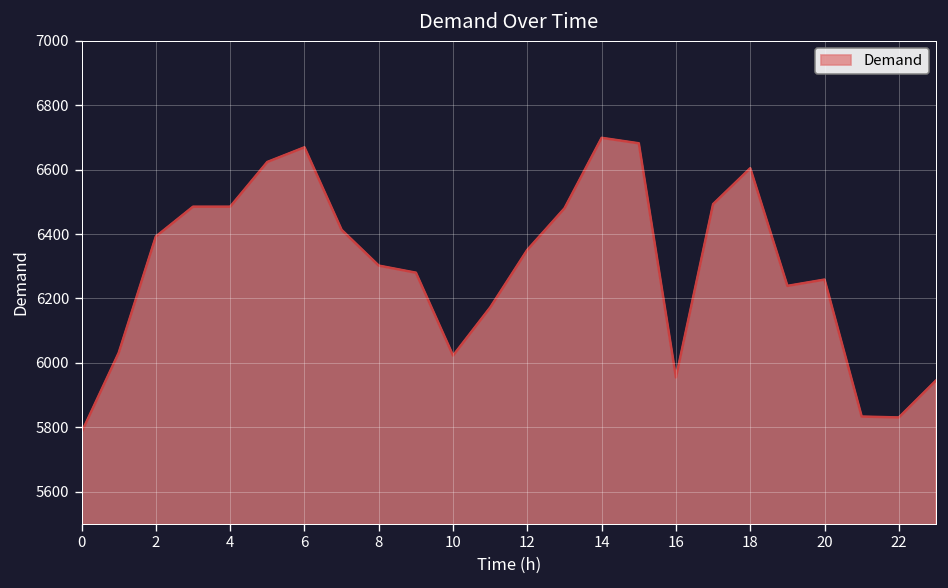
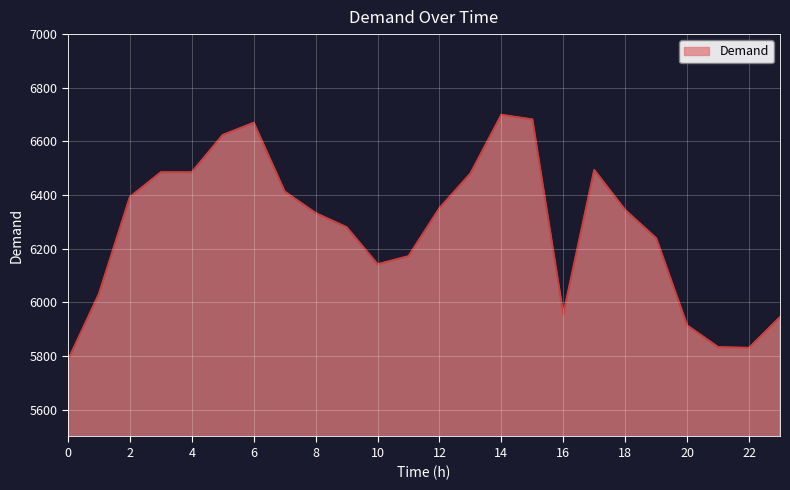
8: 6300 -> 6330
10: 6020 -> 6140
18: 6600 -> 6340
20: 6260 -> 5910
